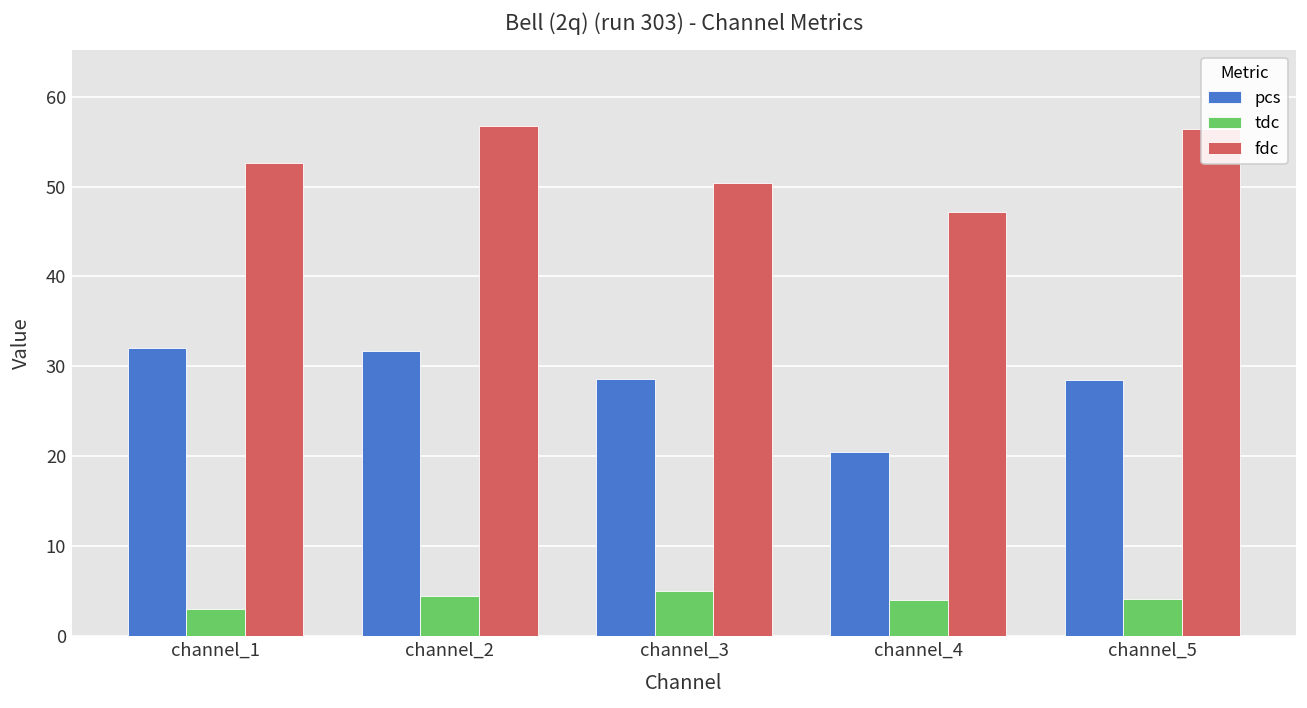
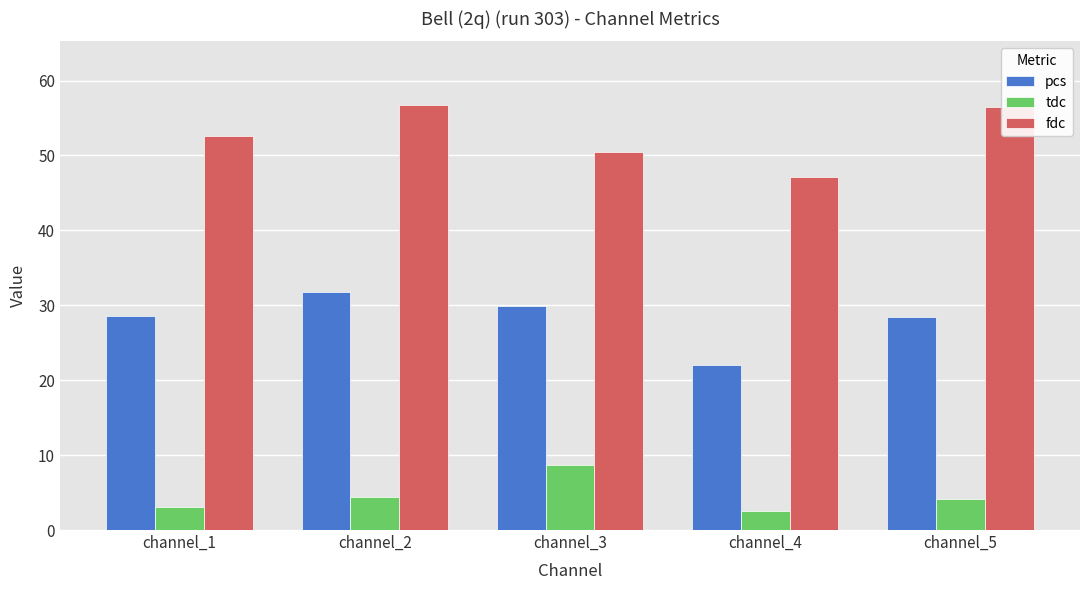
pcs, channel_1: 32 -> 29
pcs, channel_3: 29 -> 30
tdc, channel_3: 5 -> 9
pcs, channel_4: 20 -> 22
tdc, channel_4: 4 -> 3
